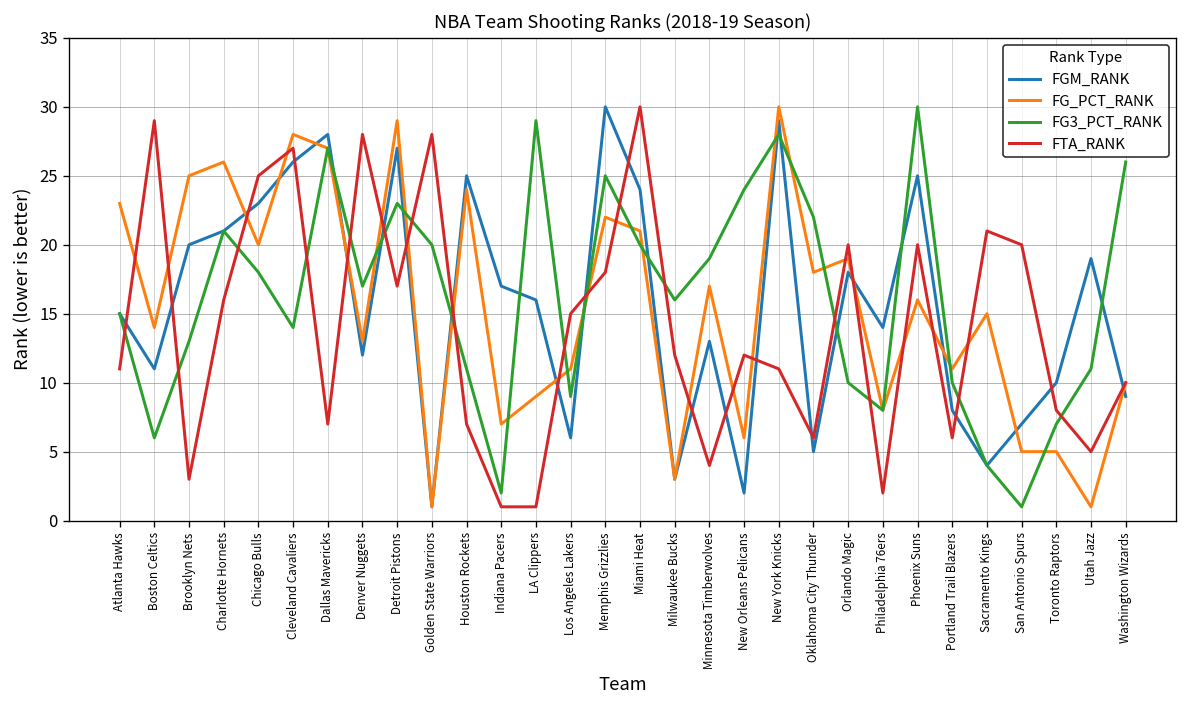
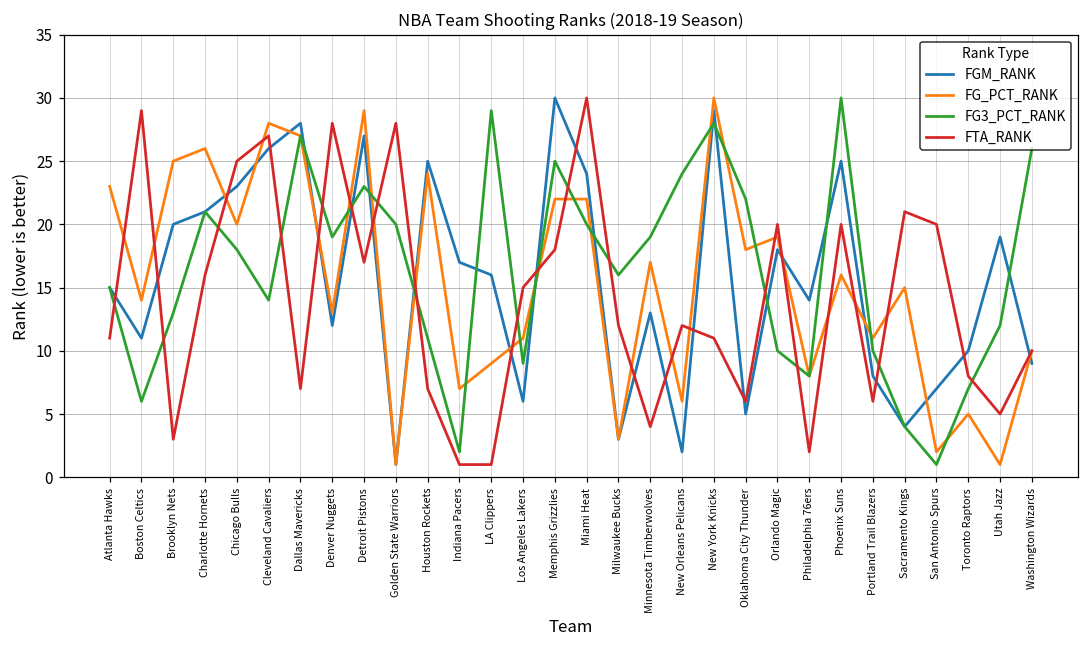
FG3_PCT_RANK, Denver Nuggets: 17 -> 19
FG_PCT_RANK, Miami Heat: 21 -> 22
FG_PCT_RANK, San Antonio Spurs: 5 -> 2
FG3_PCT_RANK, Utah Jazz: 11 -> 12
